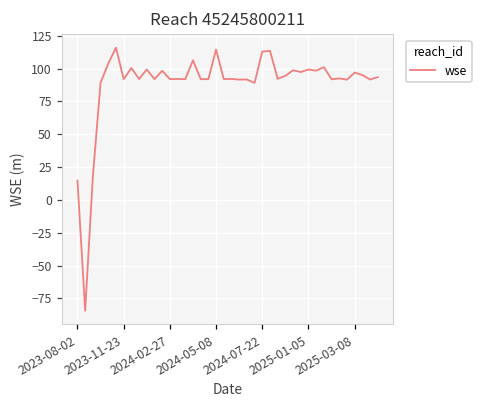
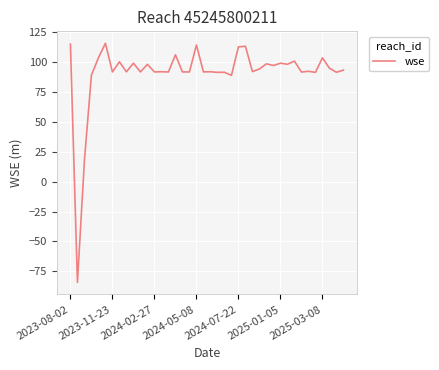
2023-08-02: 15 -> 115
2025-03-08: 97 -> 104
